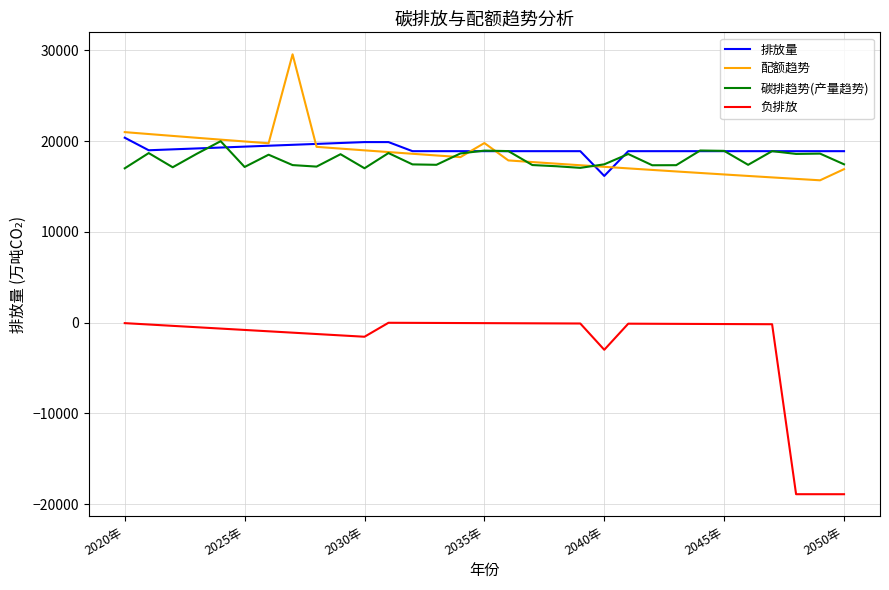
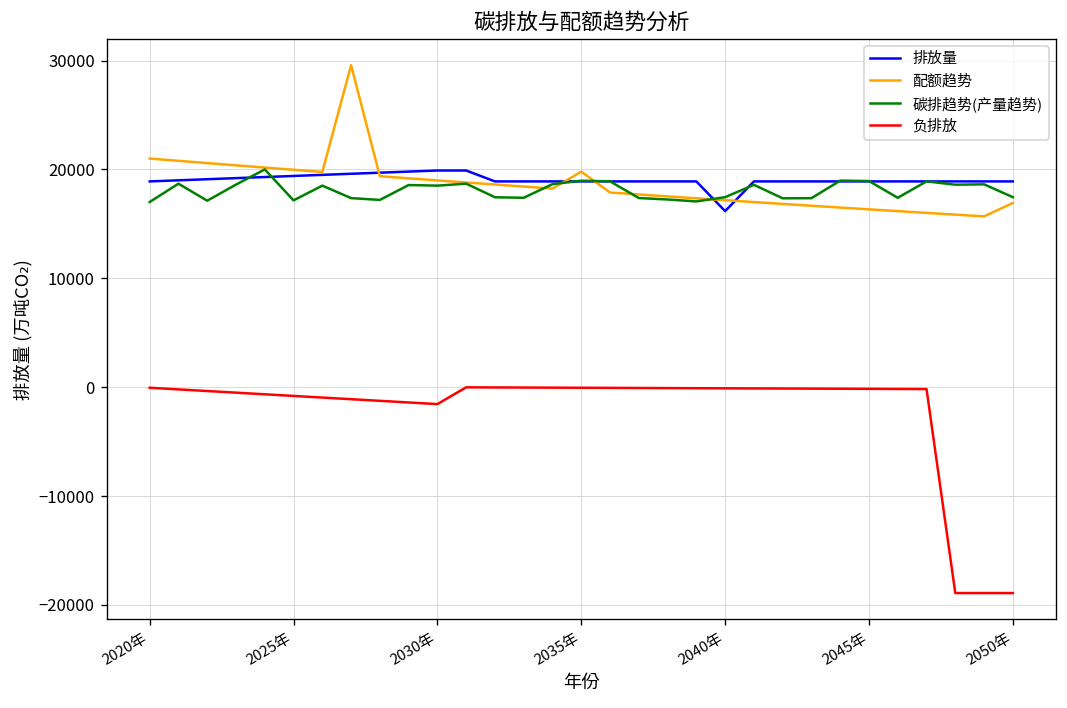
排放量, 2020年: 20000 -> 19000
碳排趋势(产量趋势), 2030年: 17000 -> 19000
负排放, 2040年: -3000 -> 0
